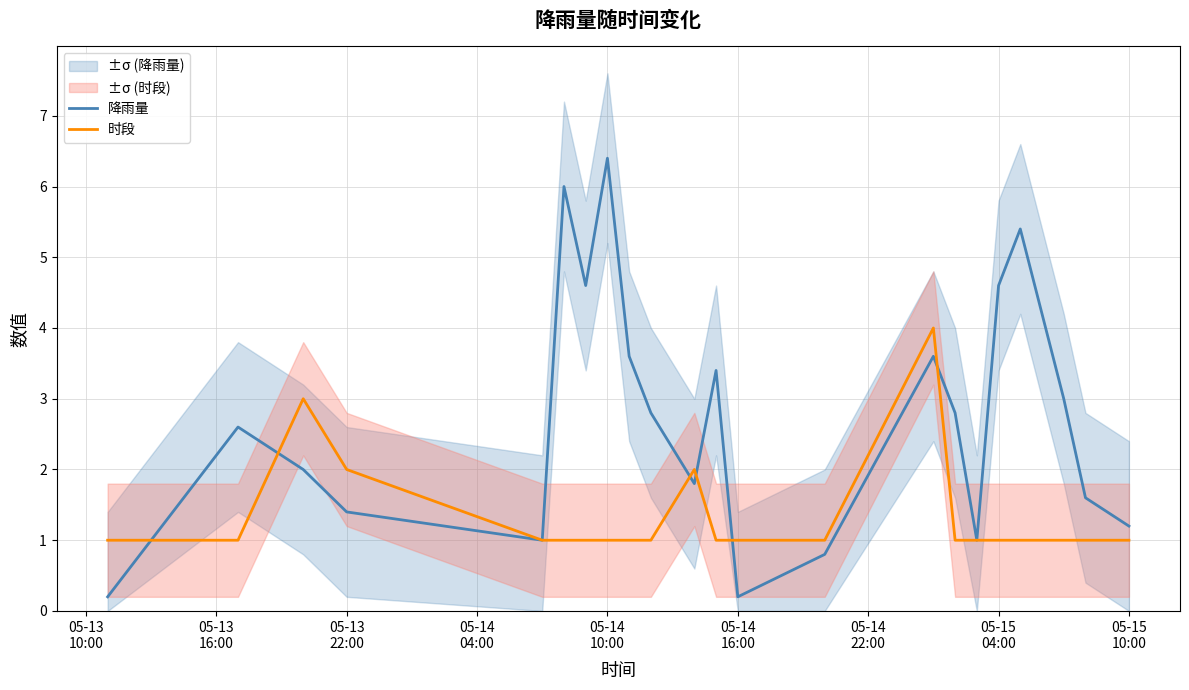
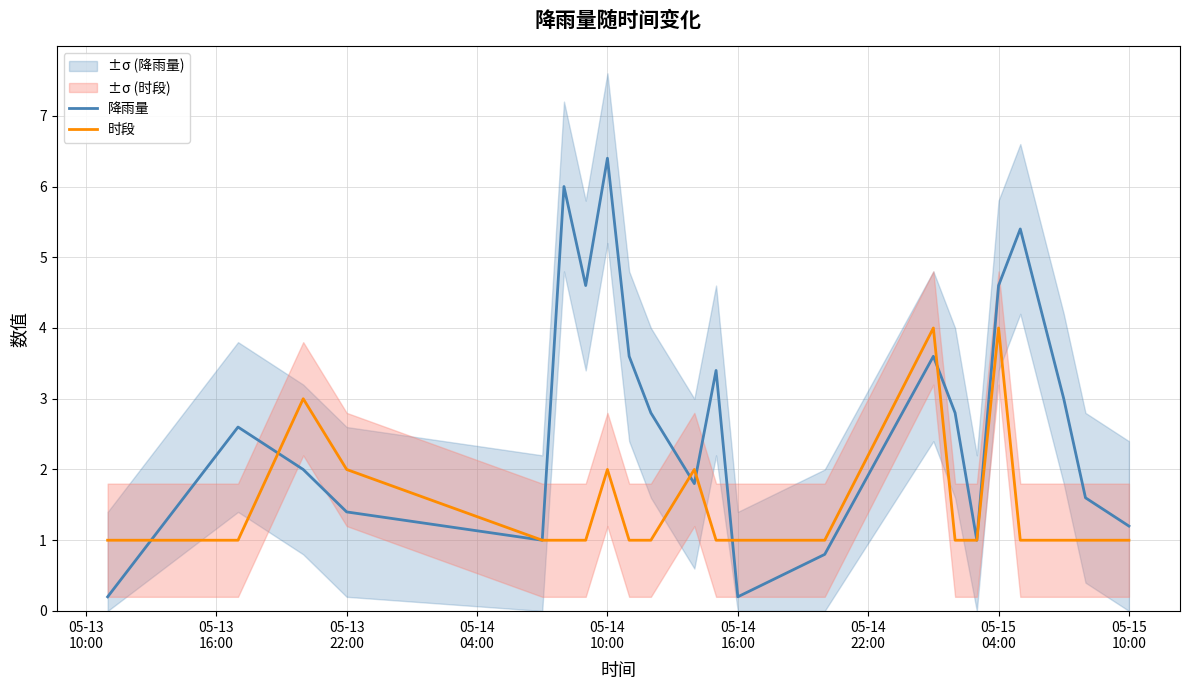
时段, 05-14 10:00: 1 -> 2
时段, 05-15 04:00: 1 -> 4
